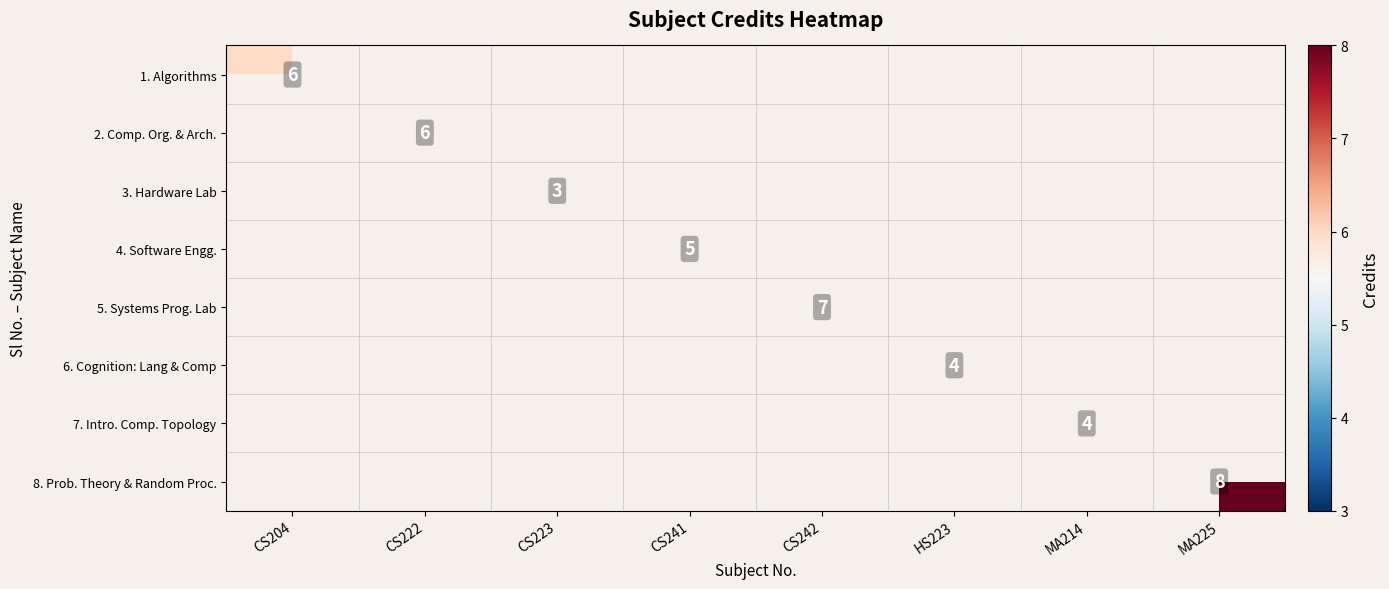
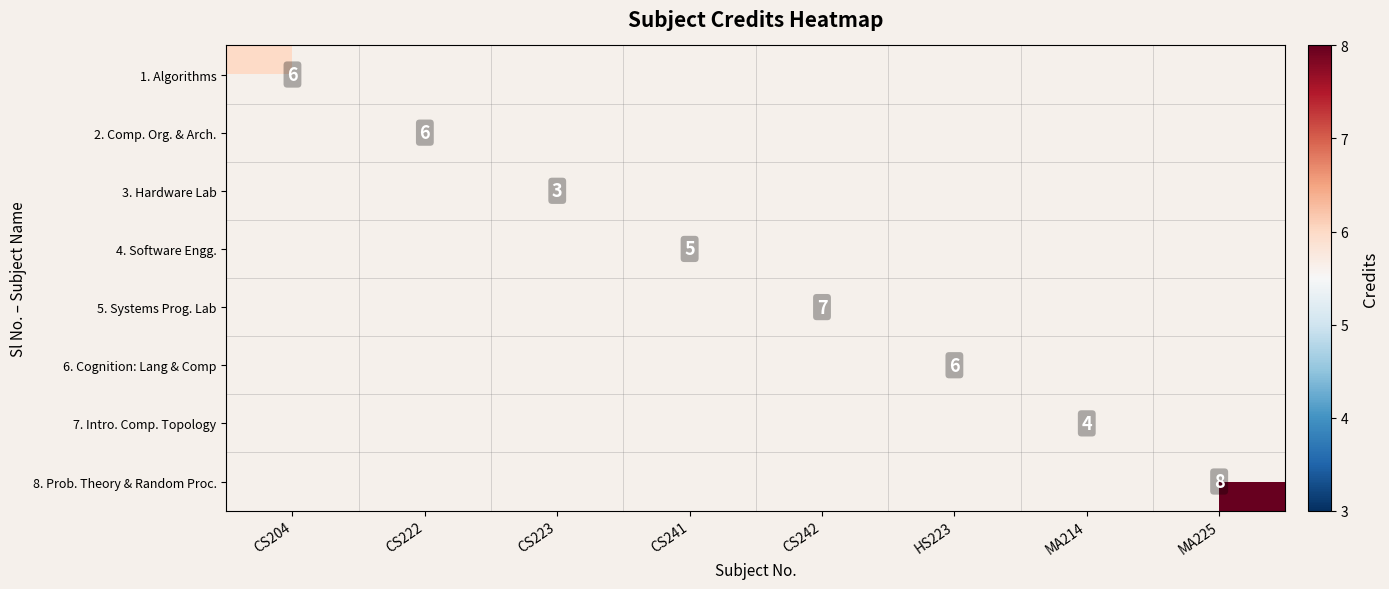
6. Cognition: Lang & Comp, HS223: 4 -> 6
